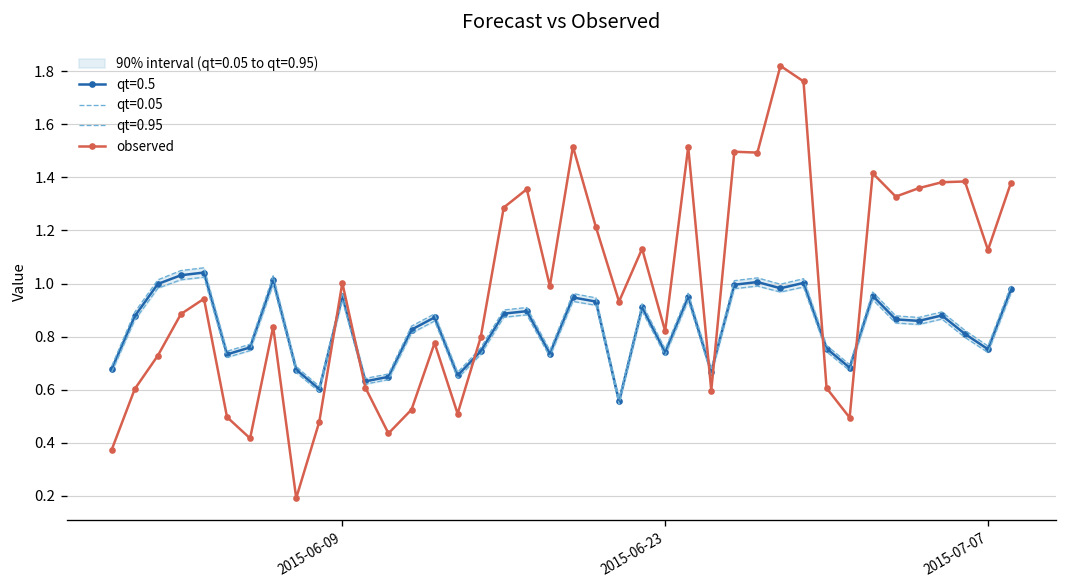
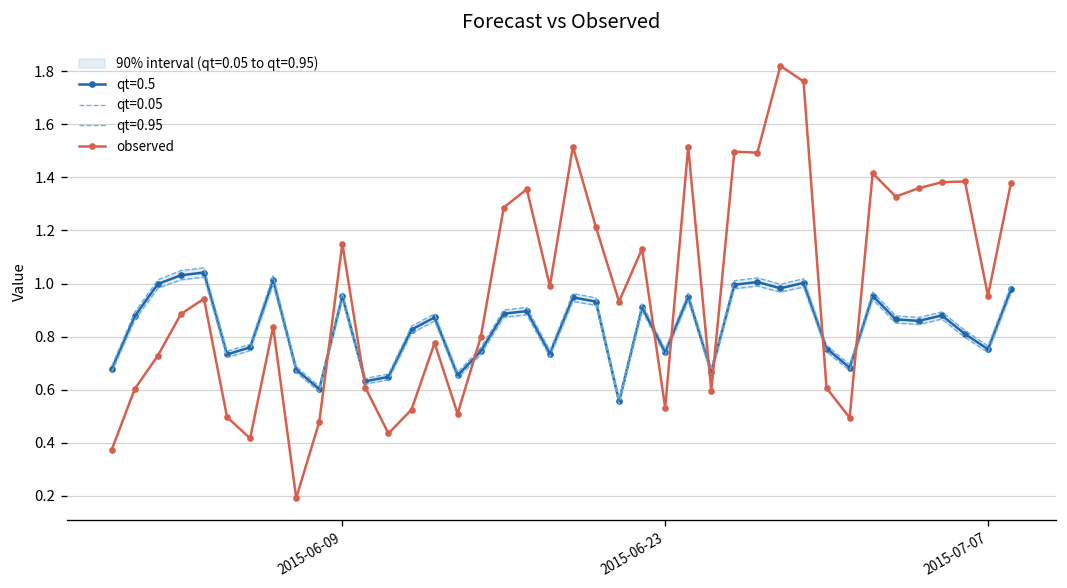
observed, 2015-06-09: 1.00 -> 1.15
observed, 2015-06-23: 0.82 -> 0.53
observed, 2015-07-07: 1.13 -> 0.95
